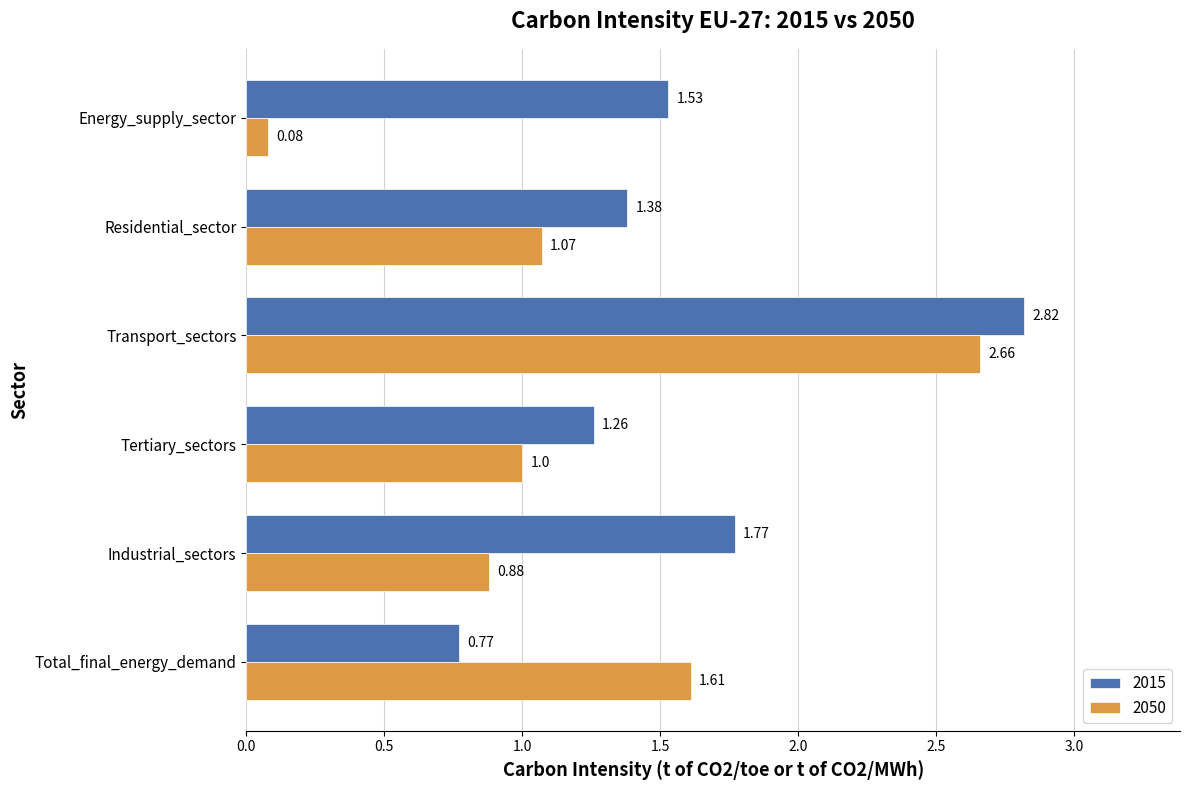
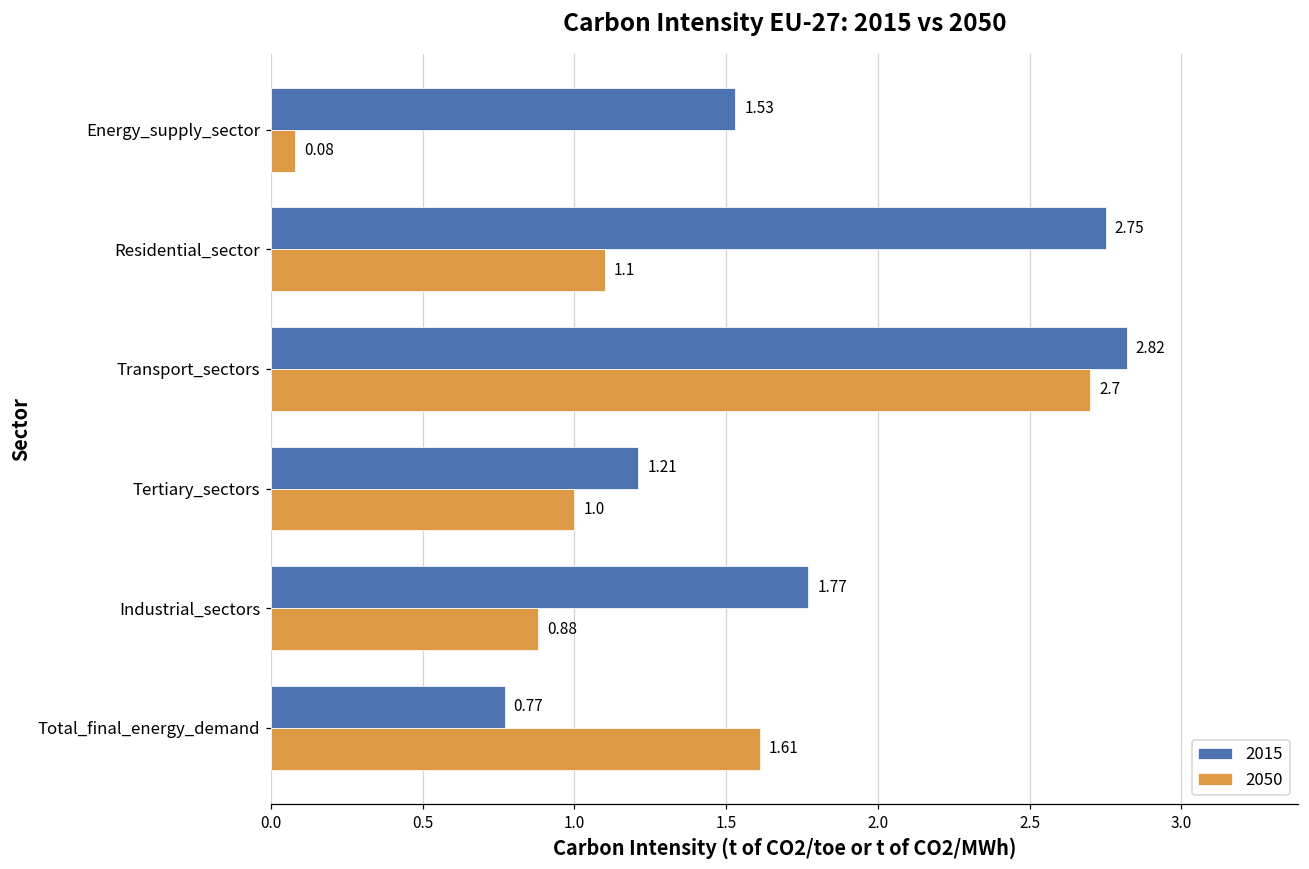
2015, Residential_sector: 1.38 -> 2.75
2050, Residential_sector: 1.07 -> 1.1
2050, Transport_sectors: 2.66 -> 2.7
2015, Tertiary_sectors: 1.26 -> 1.21
